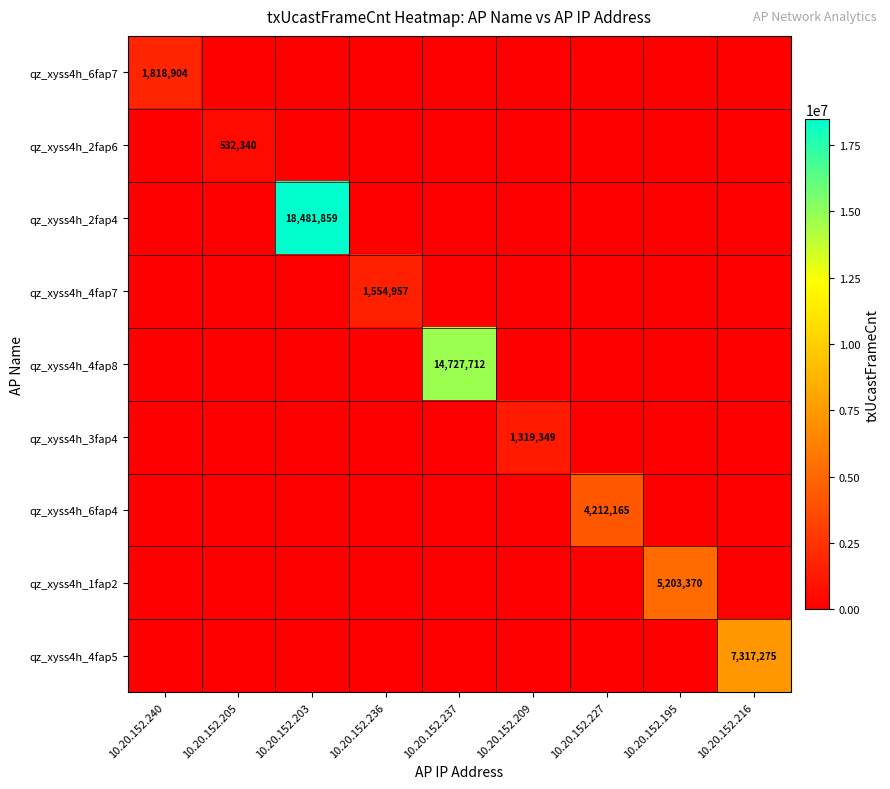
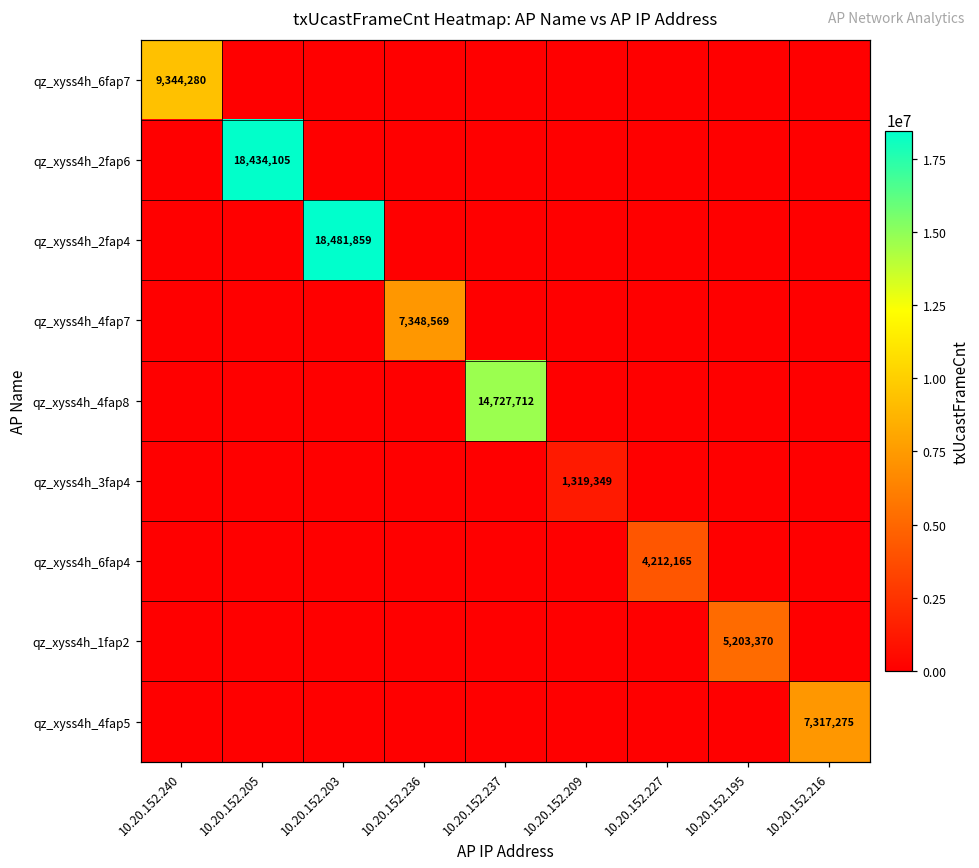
qz_xyss4h_6fap7, 10.20.152.240: 1,818,904 -> 9,344,280
qz_xyss4h_2fap6, 10.20.152.205: 532,340 -> 18,434,105
qz_xyss4h_4fap7, 10.20.152.236: 1,554,957 -> 7,348,569
